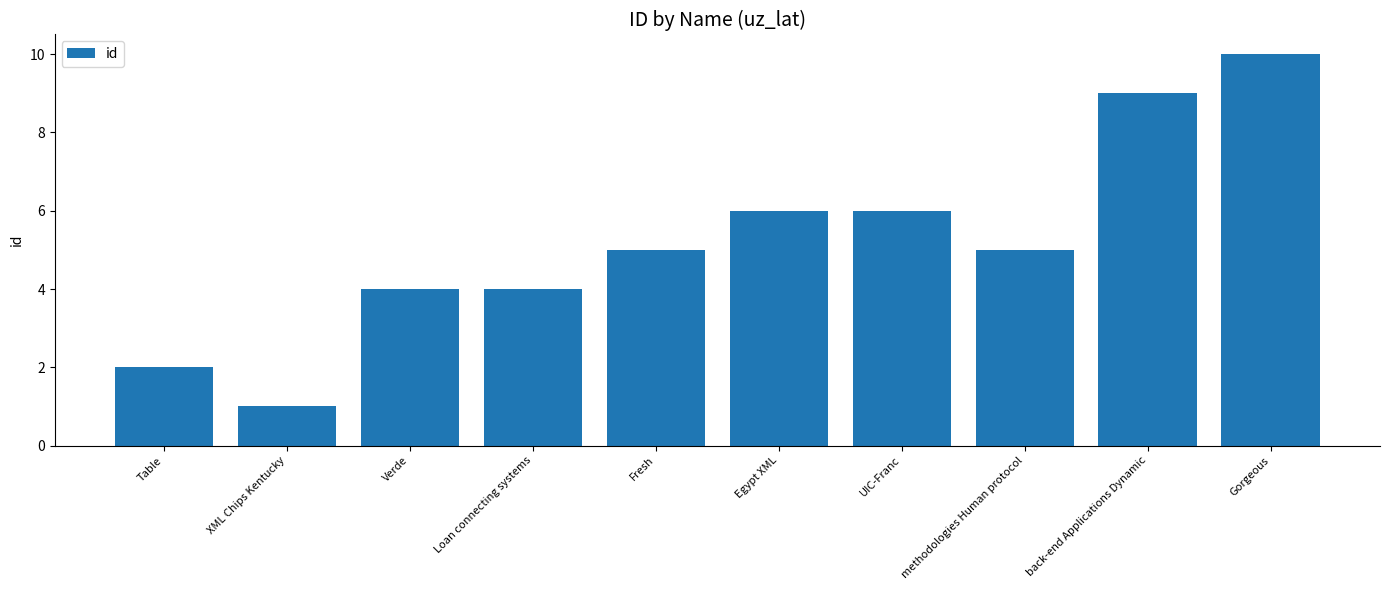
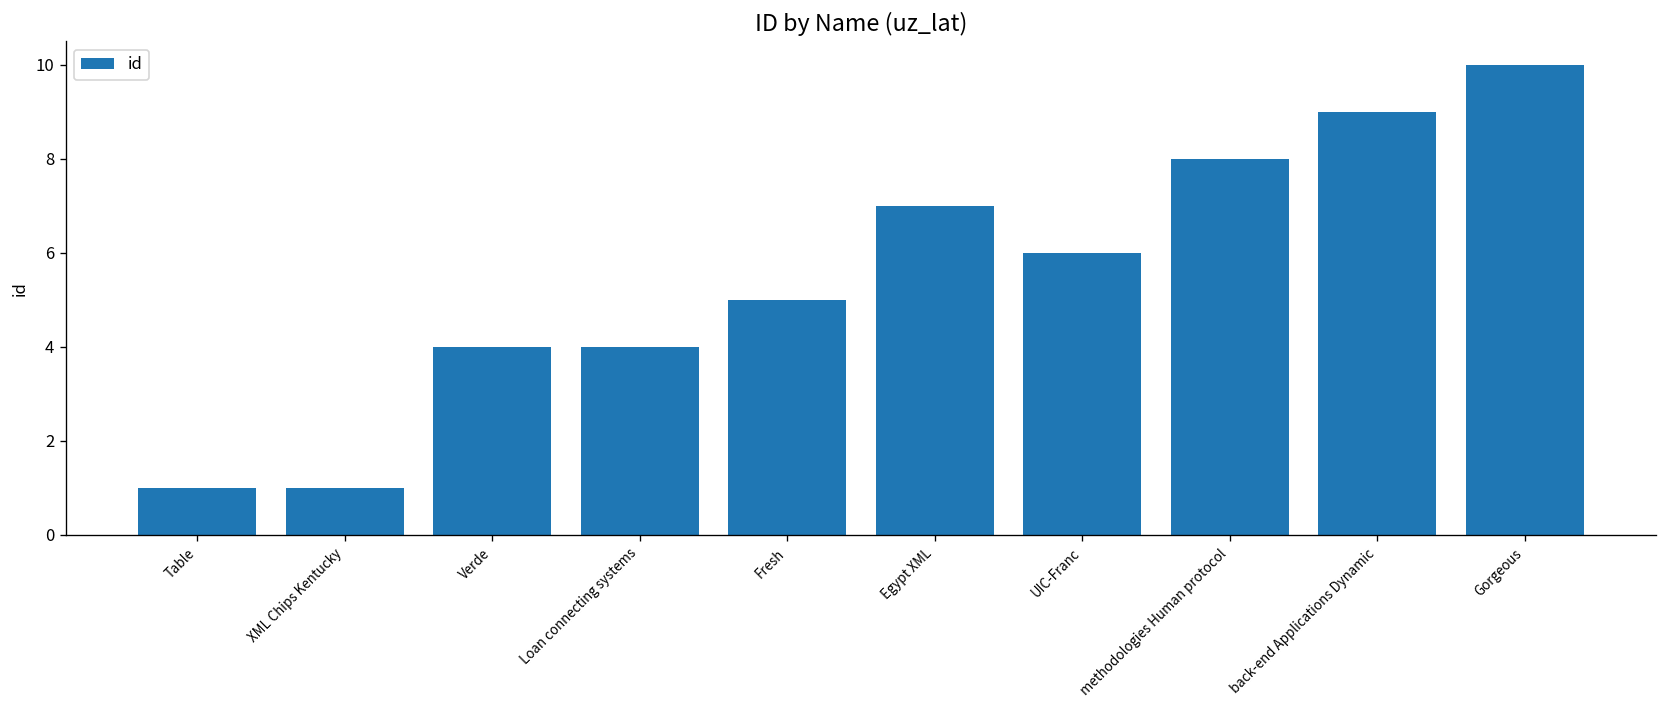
Table: 2 -> 1
Egypt XML: 6 -> 7
methodologies Human protocol: 5 -> 8
